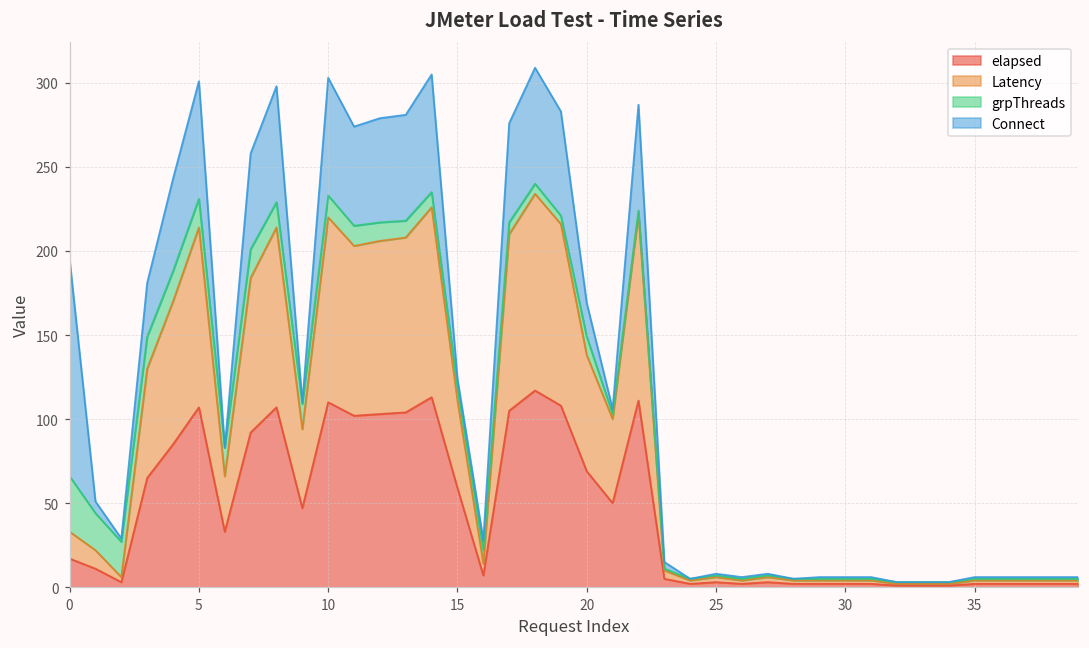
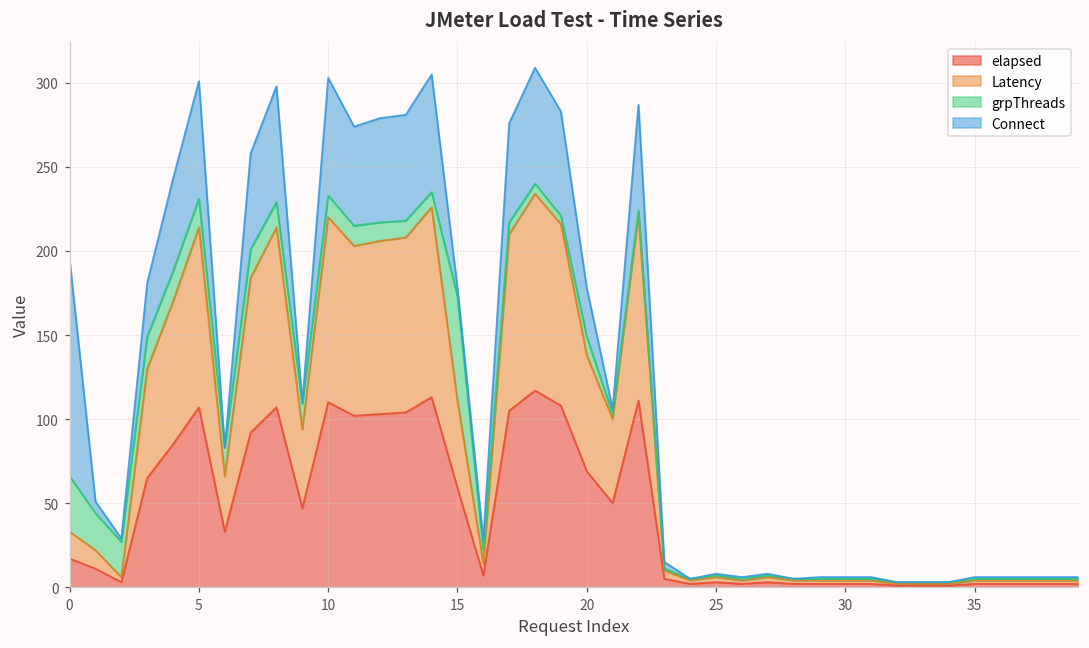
grpThreads, 15: 8 -> 62
Connect, 20: 20 -> 29
